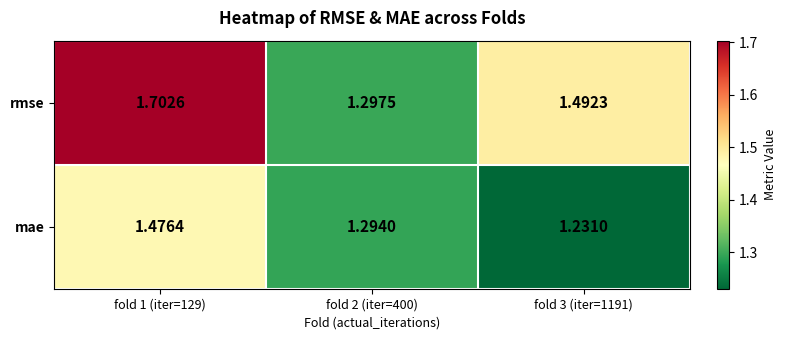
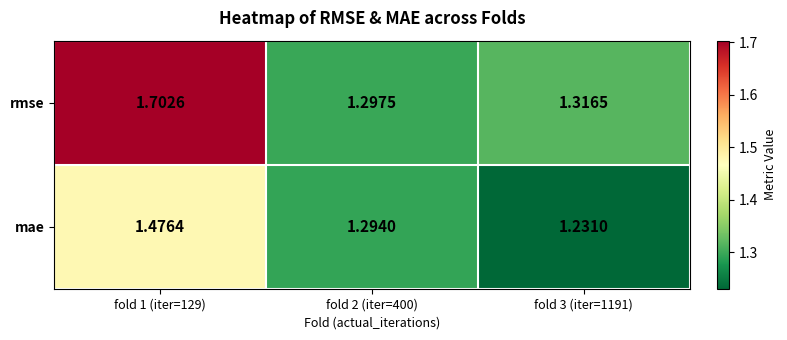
rmse, fold 3 (iter=1191): 1.4923 -> 1.3165
